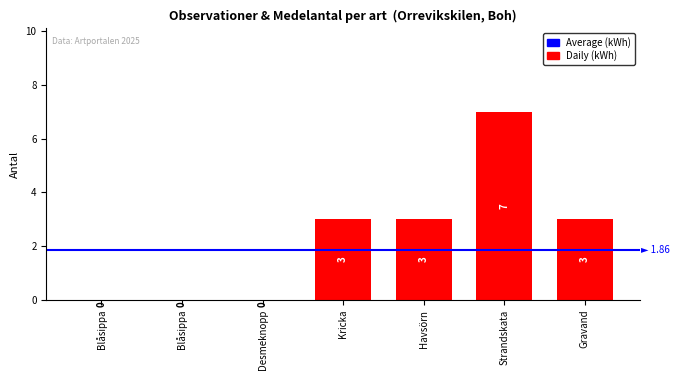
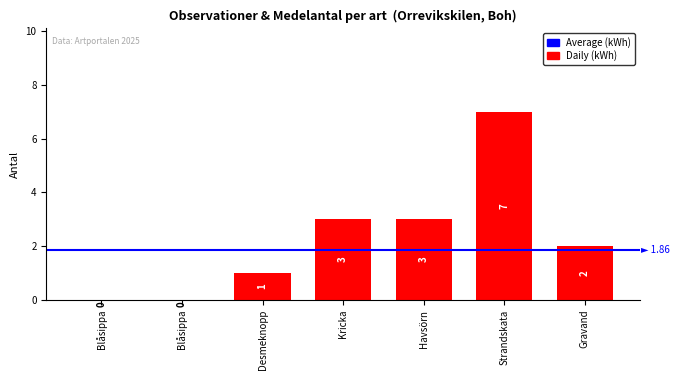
Desmeknopp: 0 -> 1
Gravand: 3 -> 2
